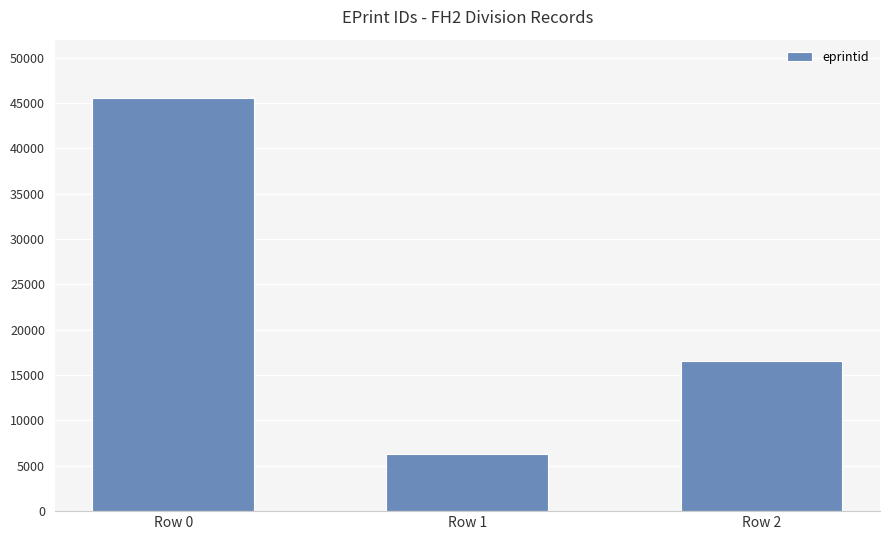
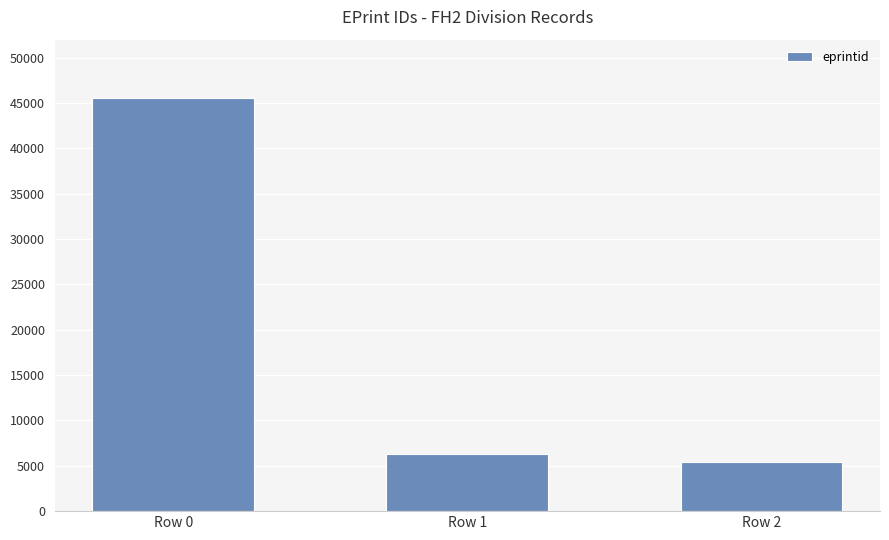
Row 2: 17000 -> 5000
